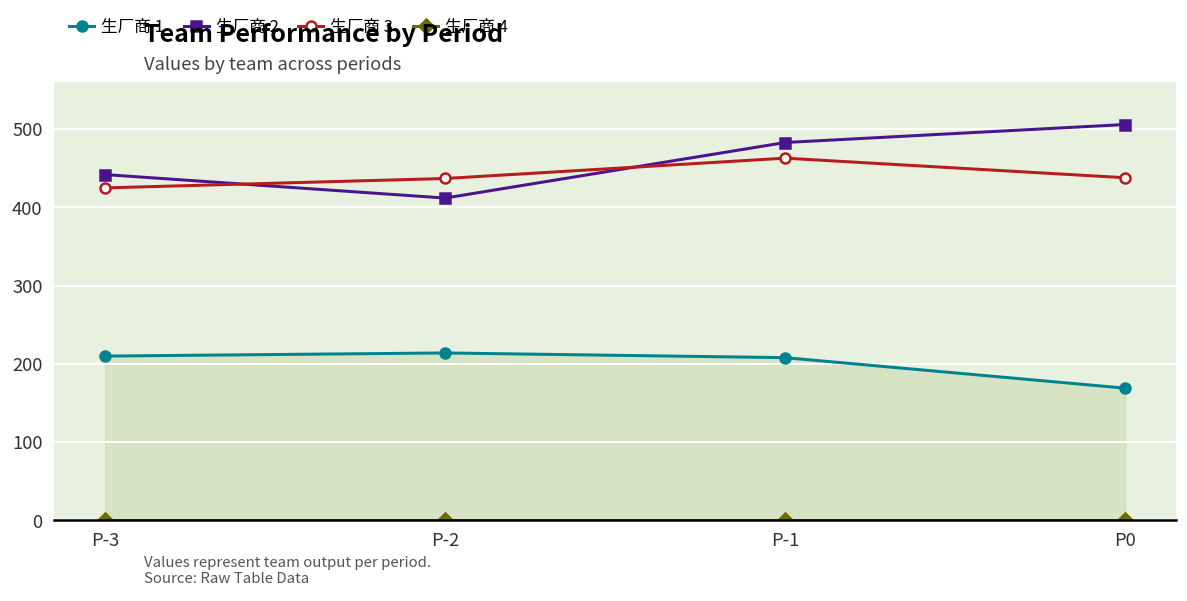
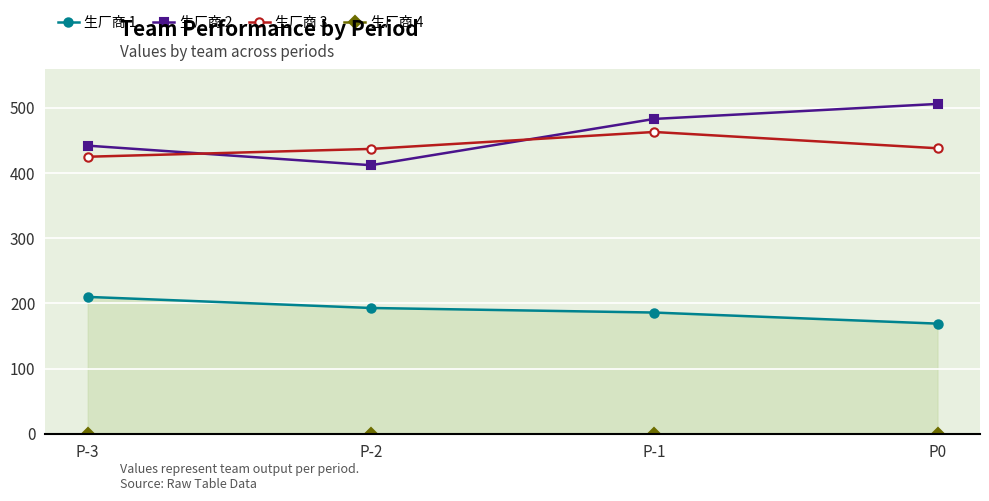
生厂商 1, P-2: 210 -> 190
生厂商 1, P-1: 210 -> 190
